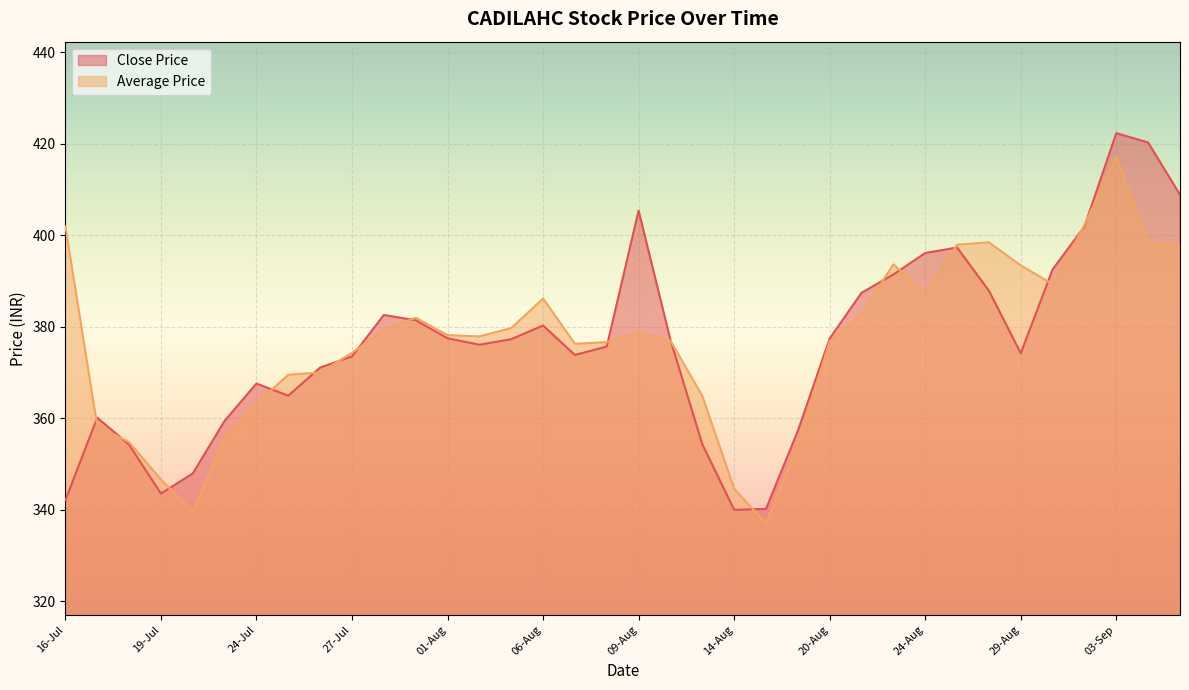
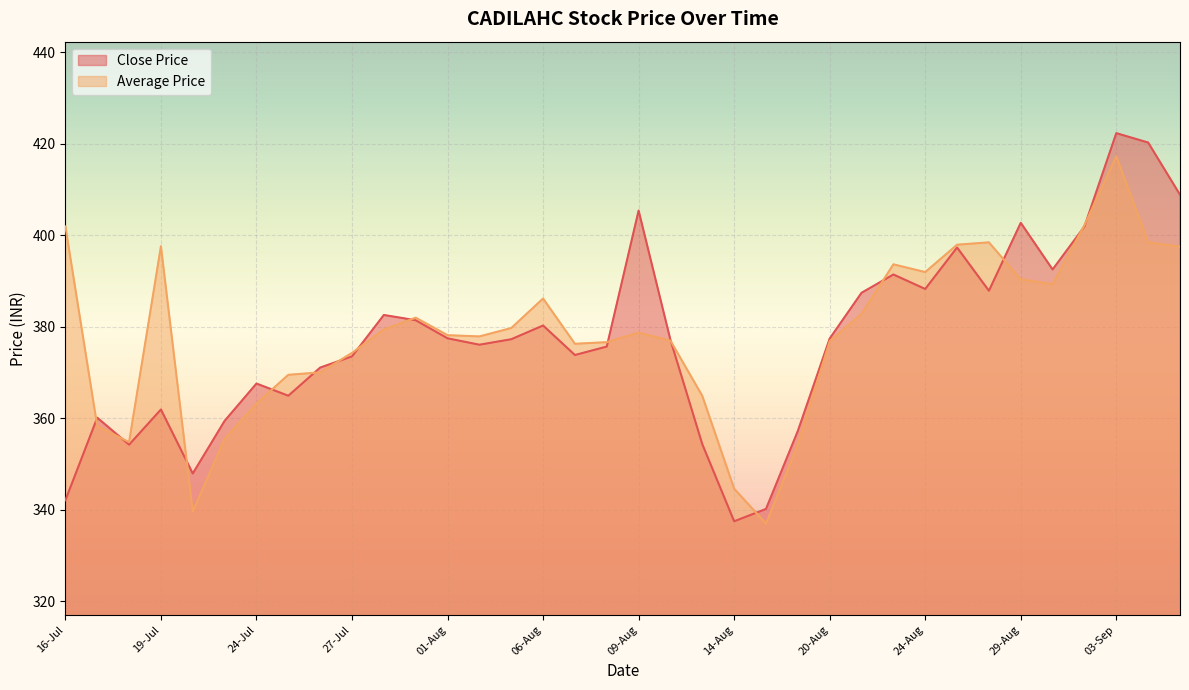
Close Price, 19-Jul: 344 -> 362
Average Price, 19-Jul: 347 -> 398
Close Price, 14-Aug: 340 -> 338
Close Price, 24-Aug: 396 -> 388
Average Price, 24-Aug: 387 -> 392
Close Price, 29-Aug: 374 -> 403
Average Price, 29-Aug: 393 -> 390
